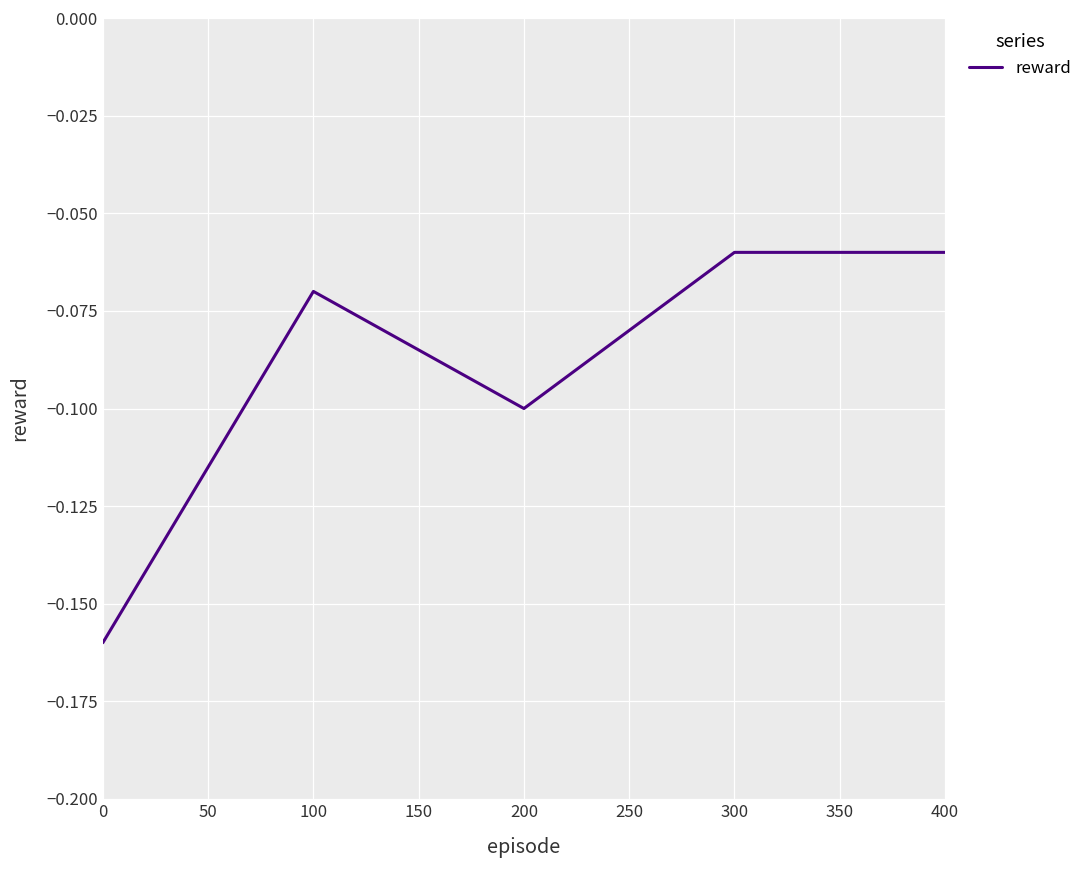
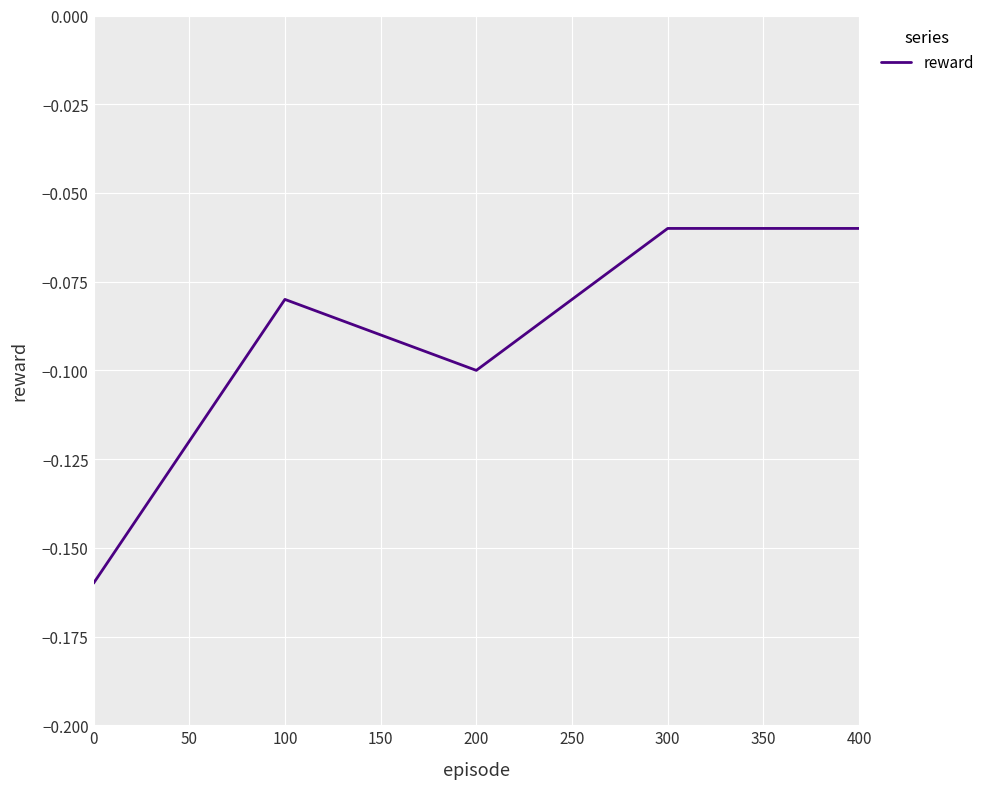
100: -0.07 -> -0.08
